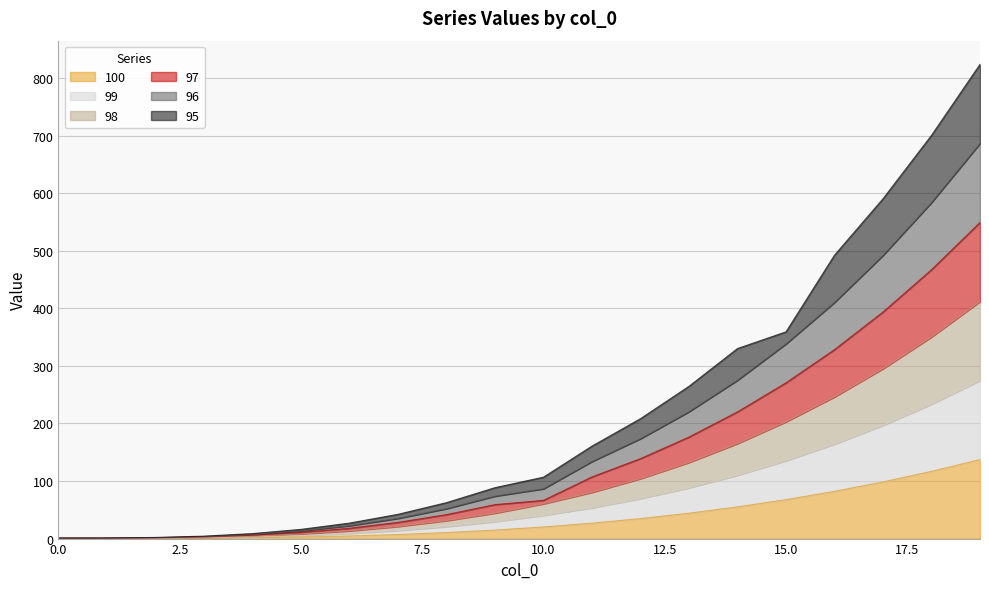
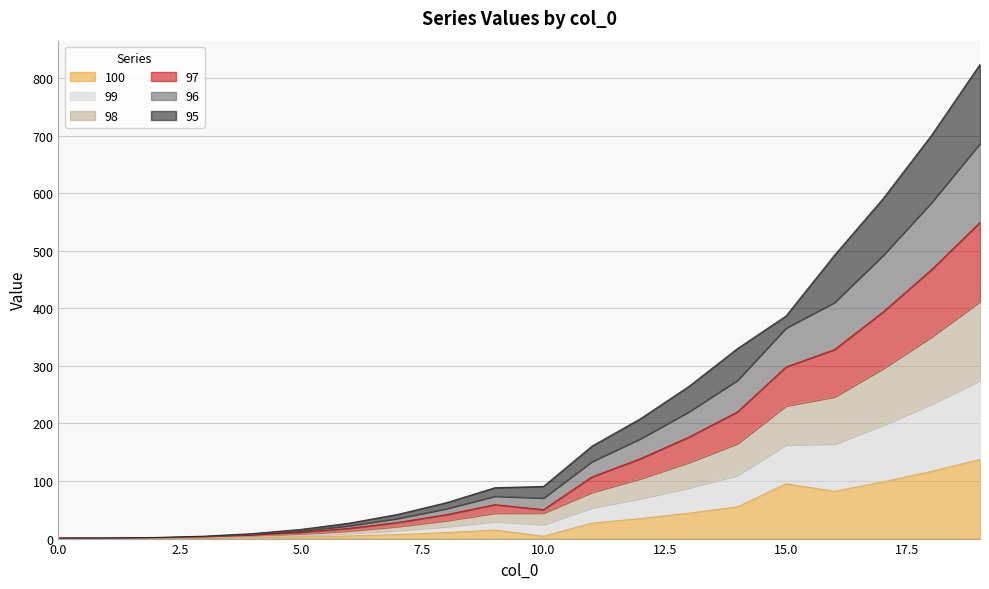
100, 10.0: 20 -> 0
100, 15.0: 70 -> 100
